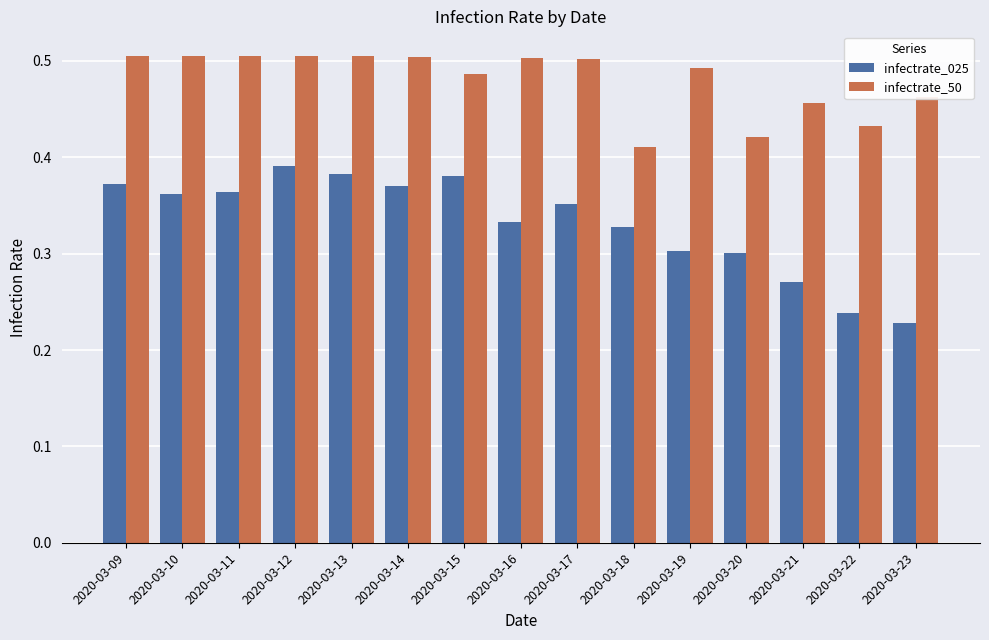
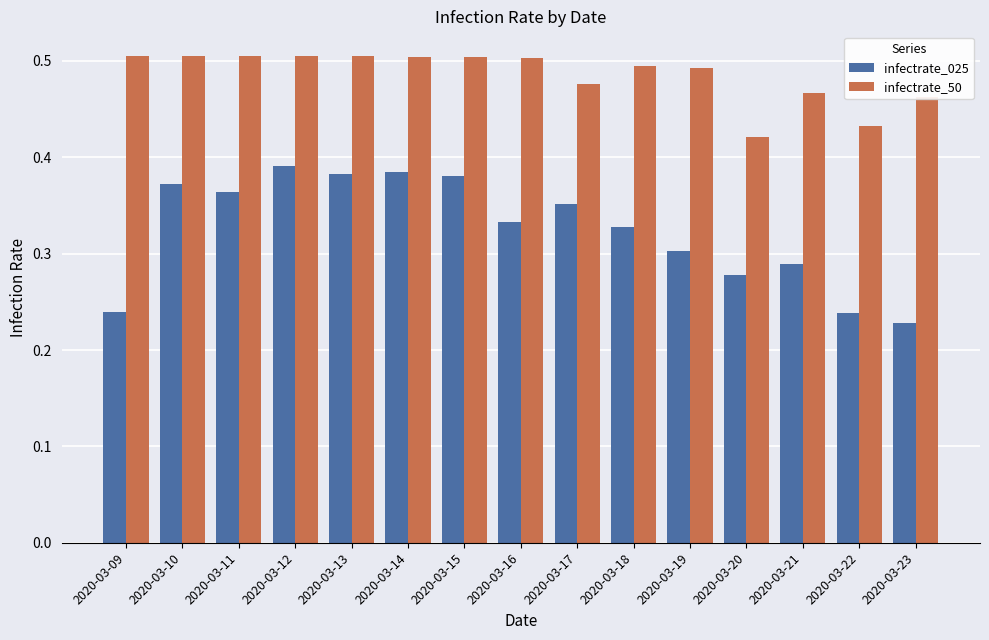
infectrate_025, 2020-03-09: 0.37 -> 0.24
infectrate_025, 2020-03-10: 0.36 -> 0.37
infectrate_025, 2020-03-14: 0.37 -> 0.38
infectrate_50, 2020-03-15: 0.49 -> 0.50
infectrate_50, 2020-03-17: 0.50 -> 0.48
infectrate_50, 2020-03-18: 0.41 -> 0.50
infectrate_025, 2020-03-20: 0.30 -> 0.28
infectrate_025, 2020-03-21: 0.27 -> 0.29
infectrate_50, 2020-03-21: 0.46 -> 0.47
